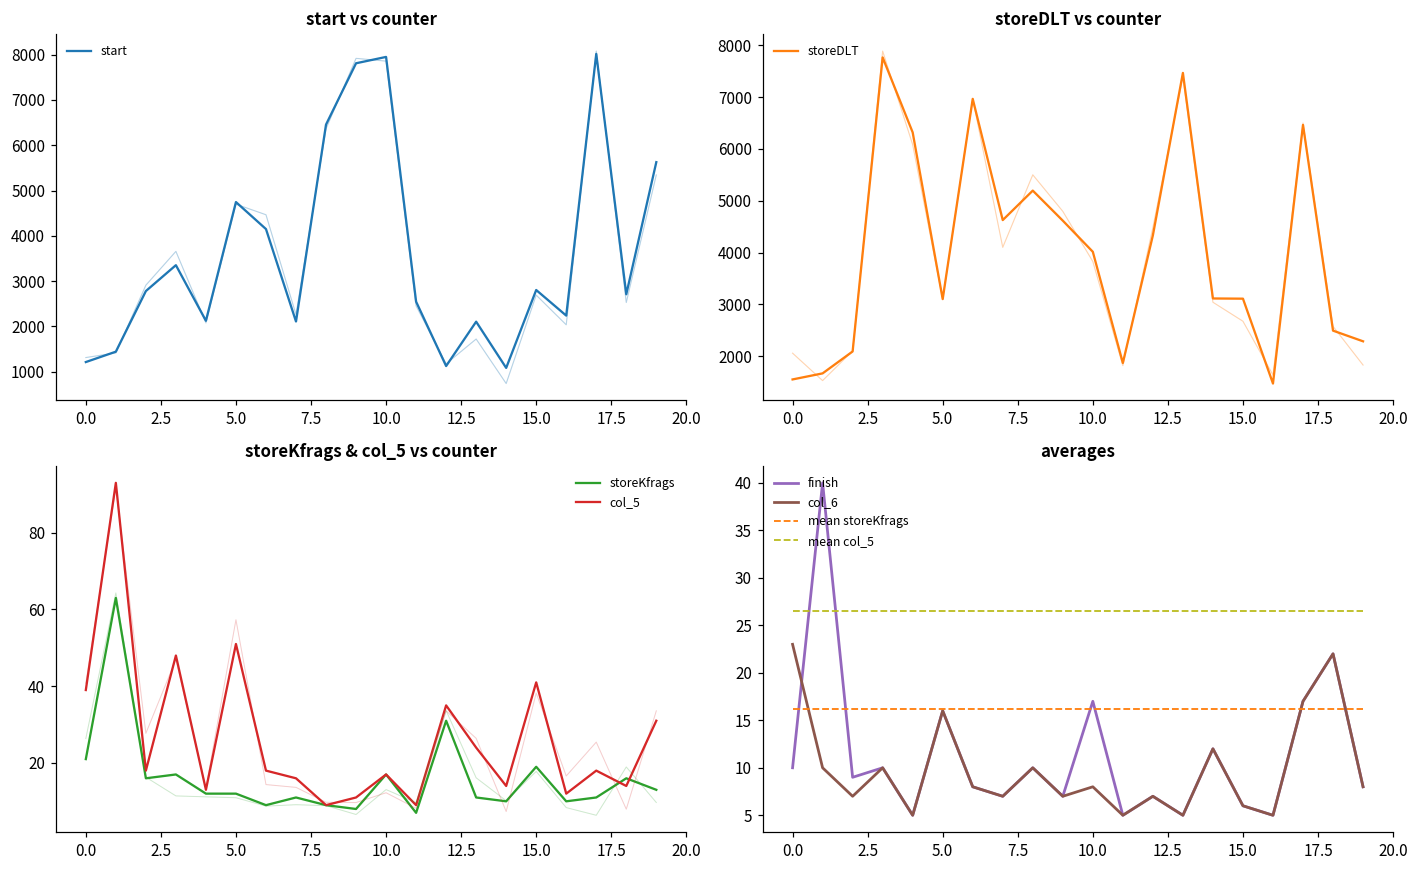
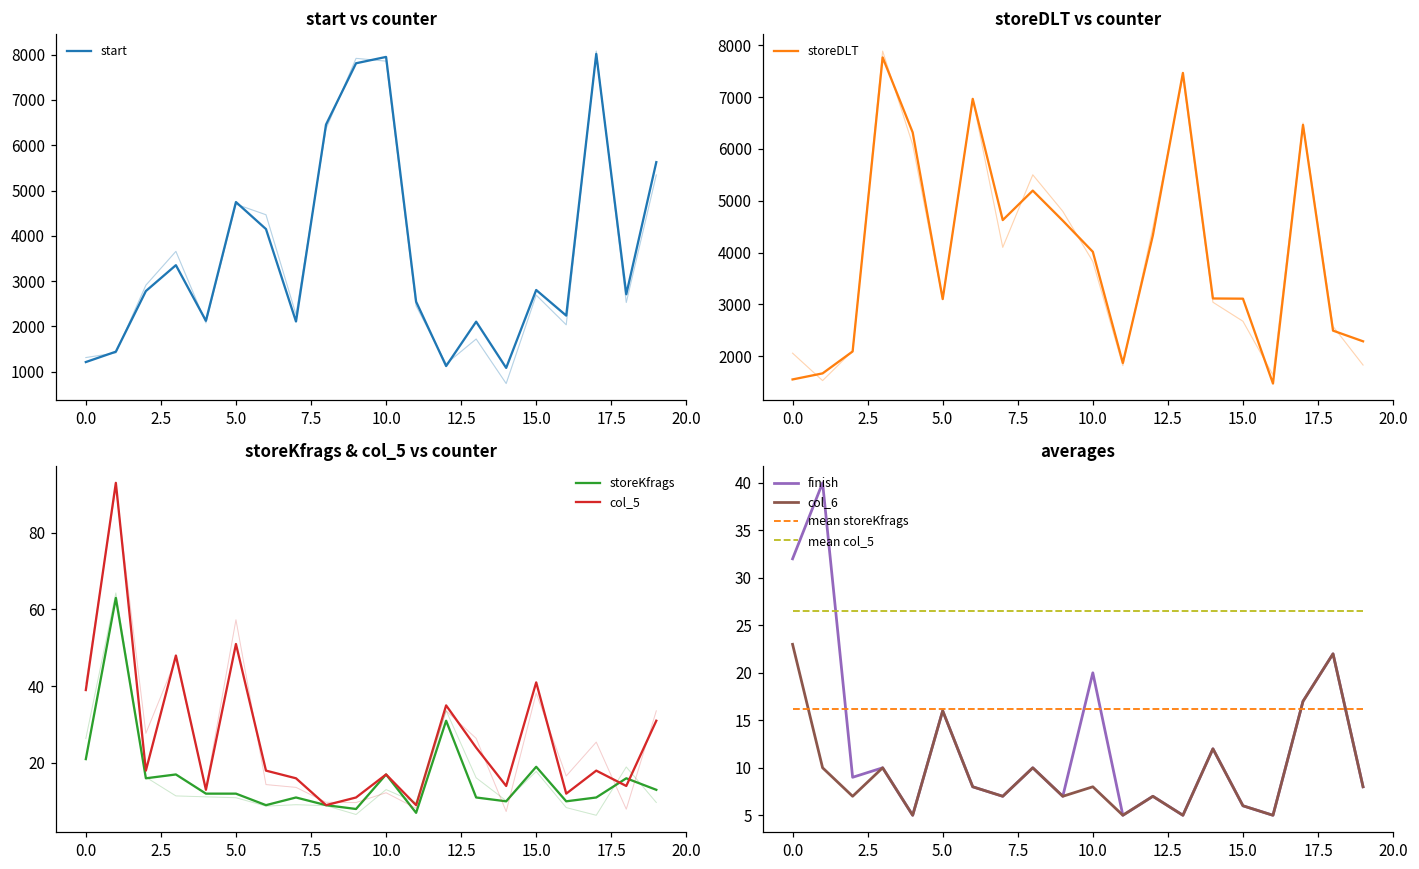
averages, finish, 0.0: 10 -> 32
averages, finish, 10.0: 17 -> 20
